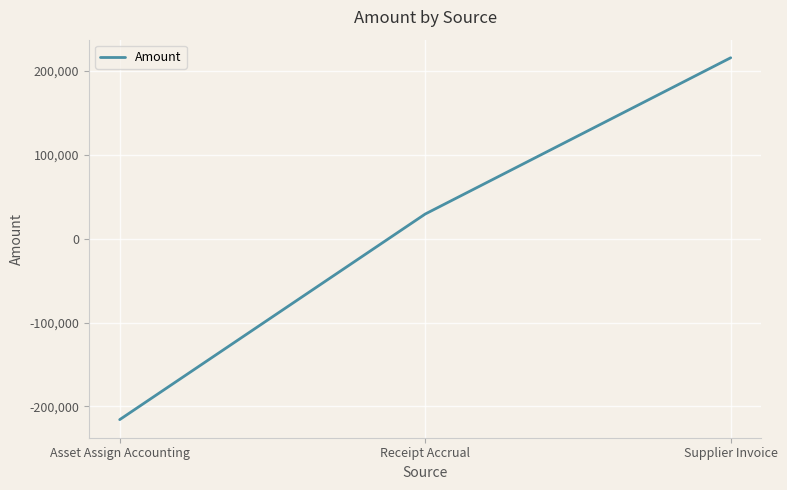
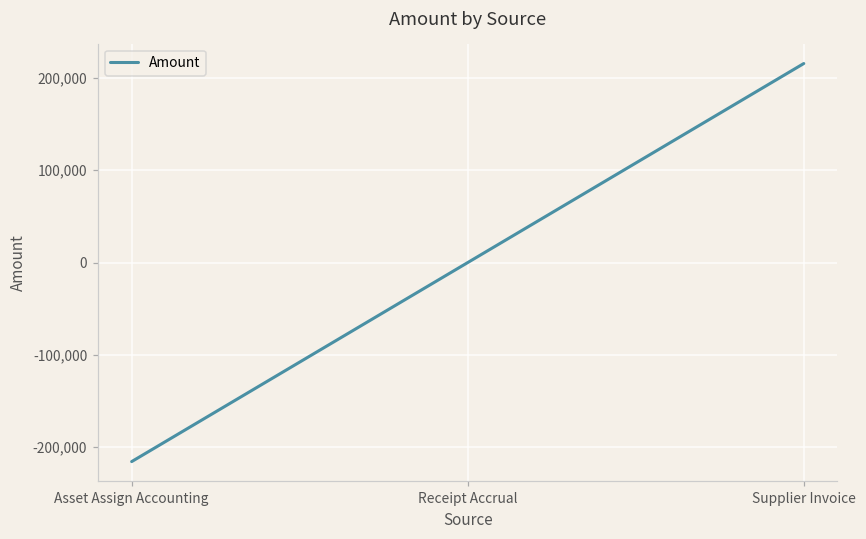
Receipt Accrual: 30,000 -> 0
